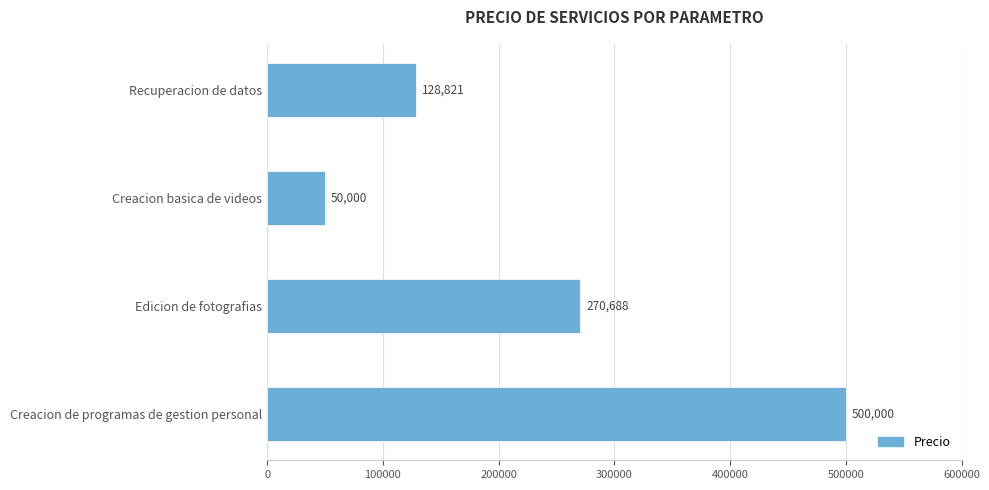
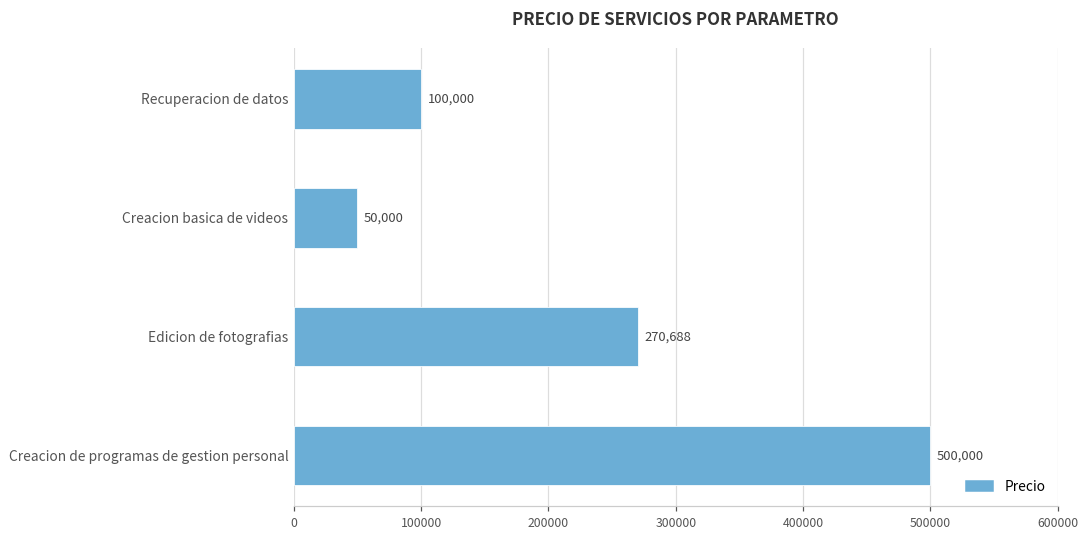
Recuperacion de datos: 128,821 -> 100,000
